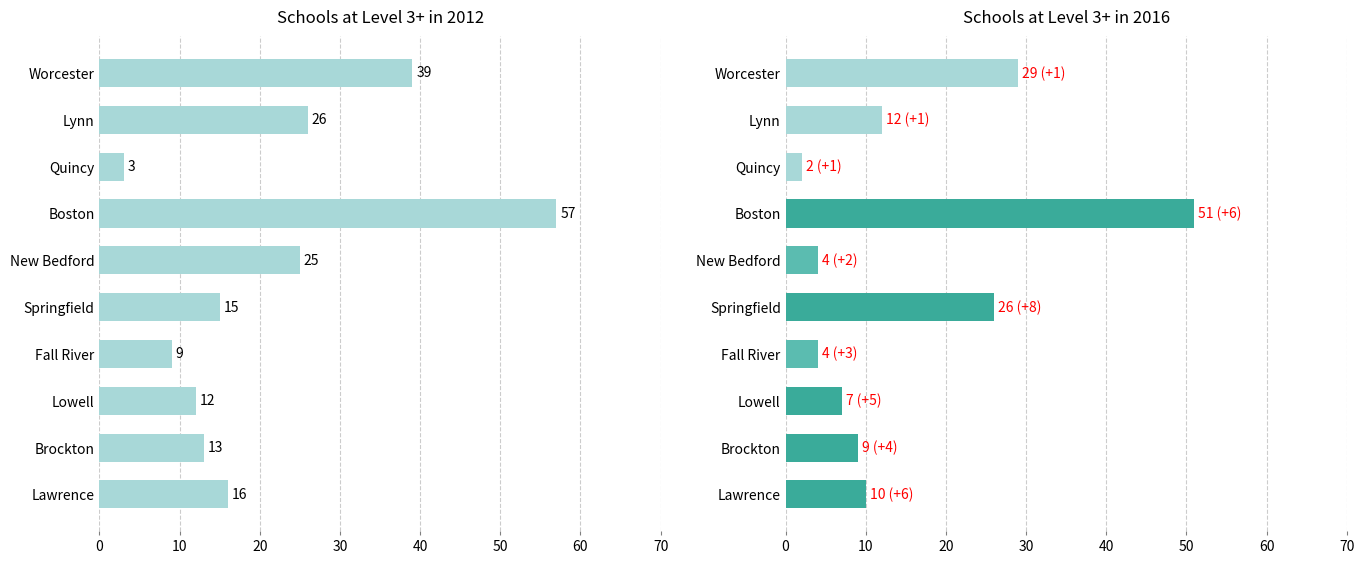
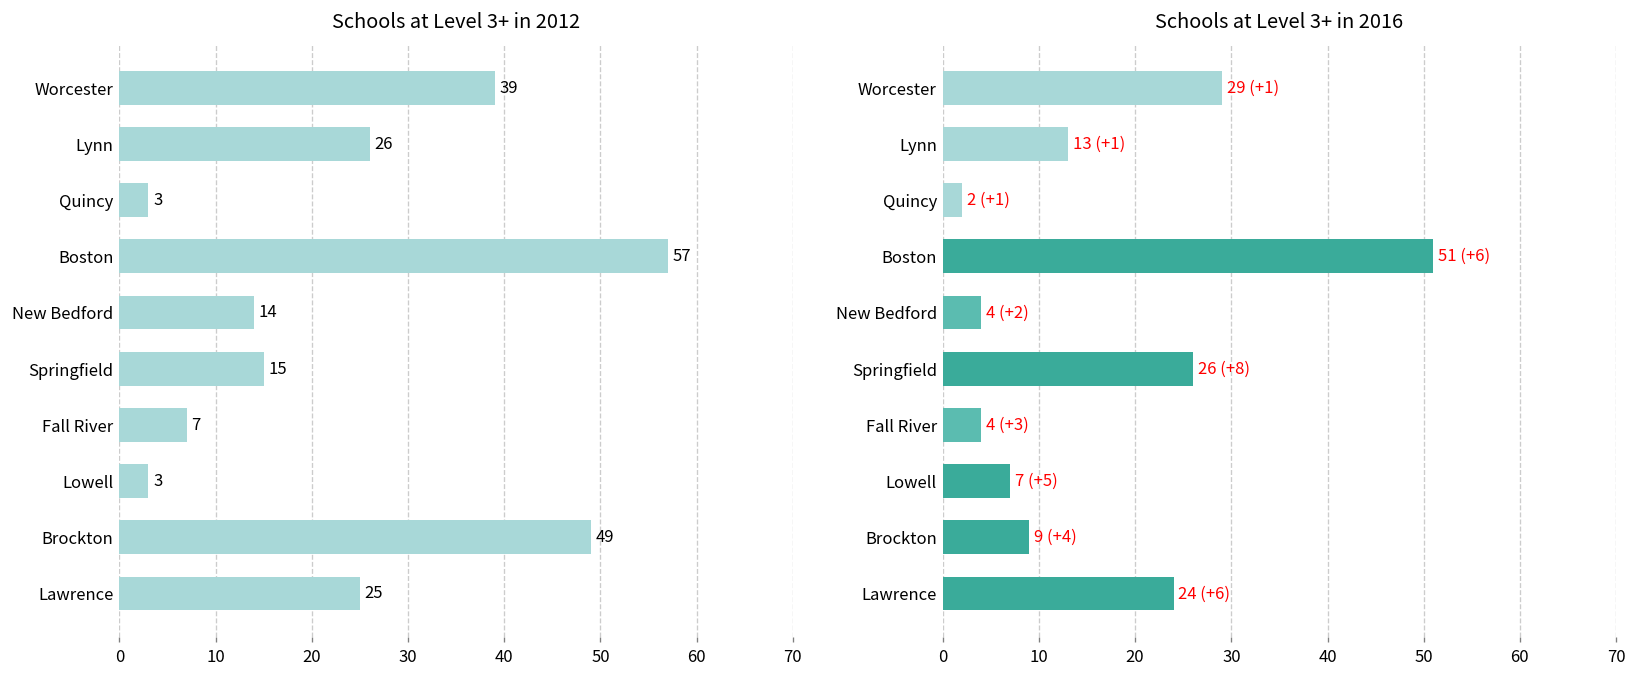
Schools at Level 3+ in 2012, New Bedford: 25 -> 14
Schools at Level 3+ in 2012, Fall River: 9 -> 7
Schools at Level 3+ in 2012, Lowell: 12 -> 3
Schools at Level 3+ in 2012, Brockton: 13 -> 49
Schools at Level 3+ in 2012, Lawrence: 16 -> 25
Schools at Level 3+ in 2016, Lynn: 12 -> 13
Schools at Level 3+ in 2016, Lawrence: 10 -> 24
